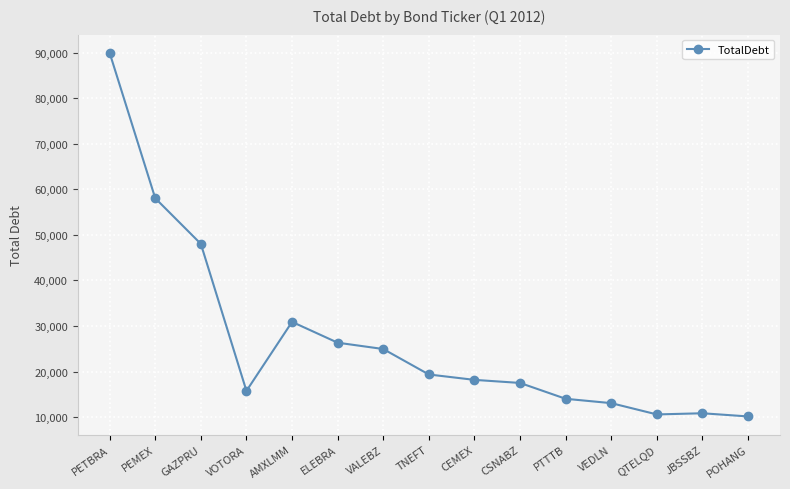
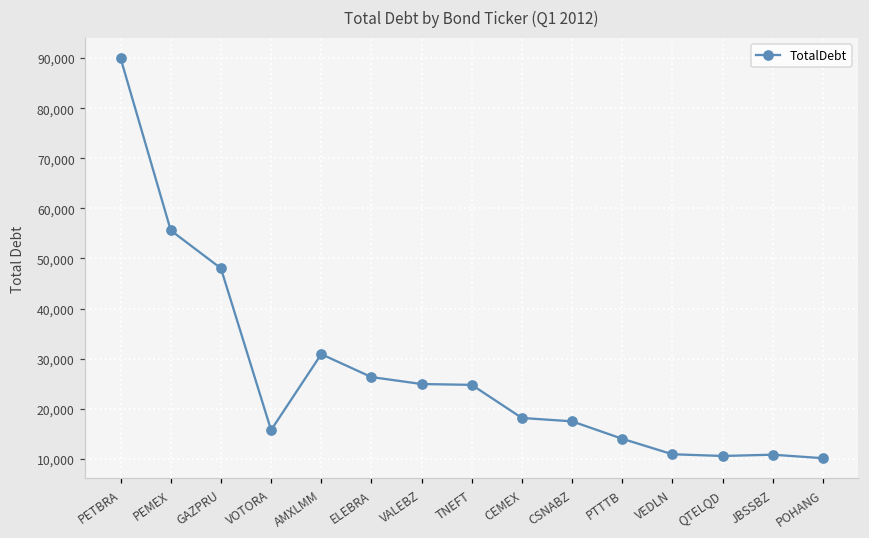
PEMEX: 58,000 -> 56,000
TNEFT: 19,000 -> 25,000
VEDLN: 13,000 -> 11,000
